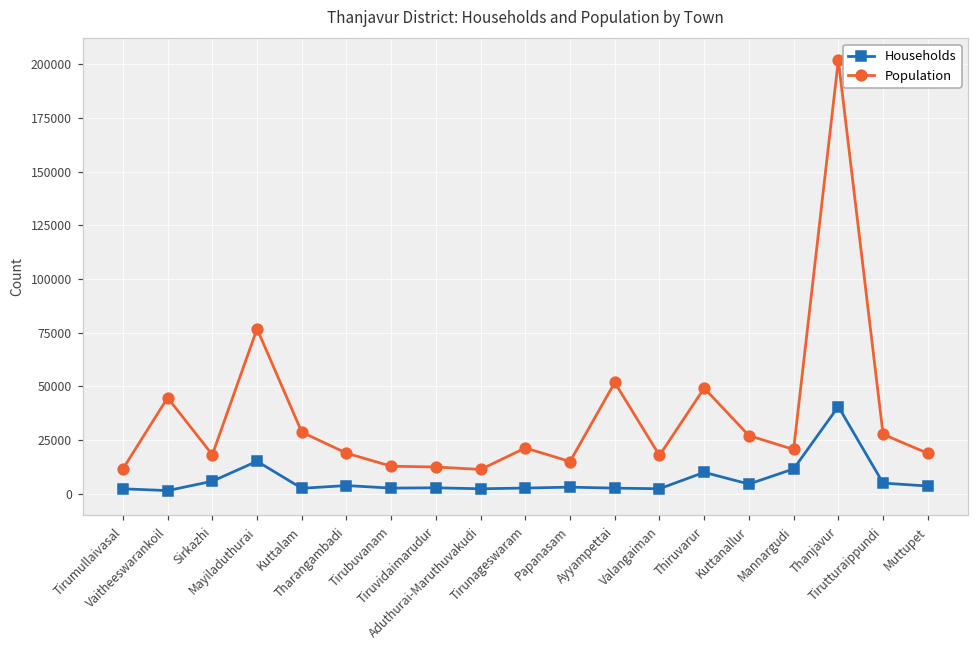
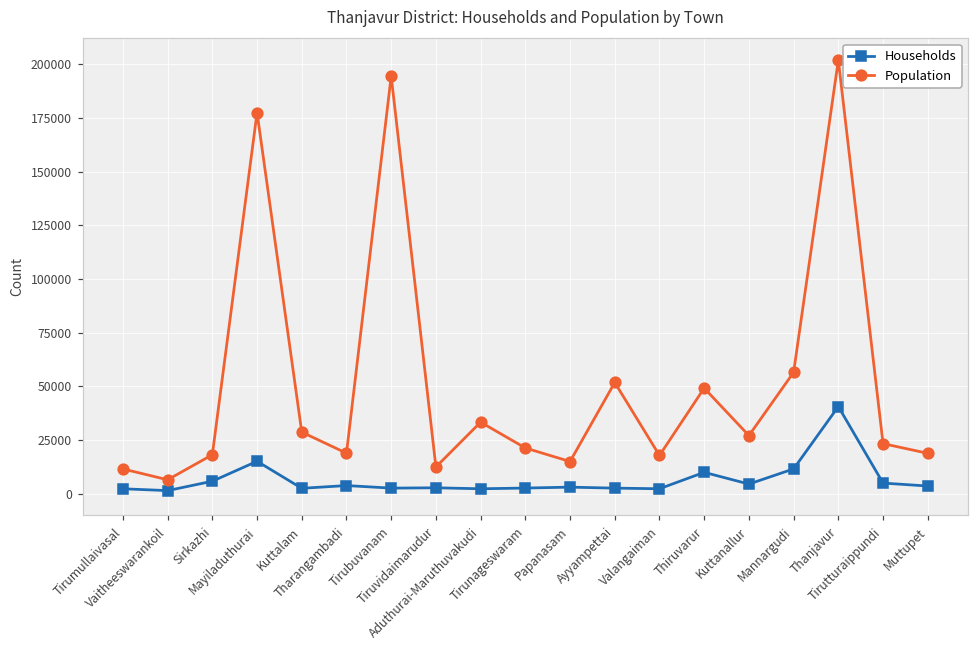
Population, Vaitheeswarankoil: 45000 -> 6000
Population, Mayiladuthurai: 77000 -> 178000
Population, Tirubuvanam: 13000 -> 195000
Population, Aduthurai-Maruthuvakudi: 11000 -> 33000
Population, Mannargudi: 21000 -> 57000
Population, Tirutturaippundi: 28000 -> 23000
